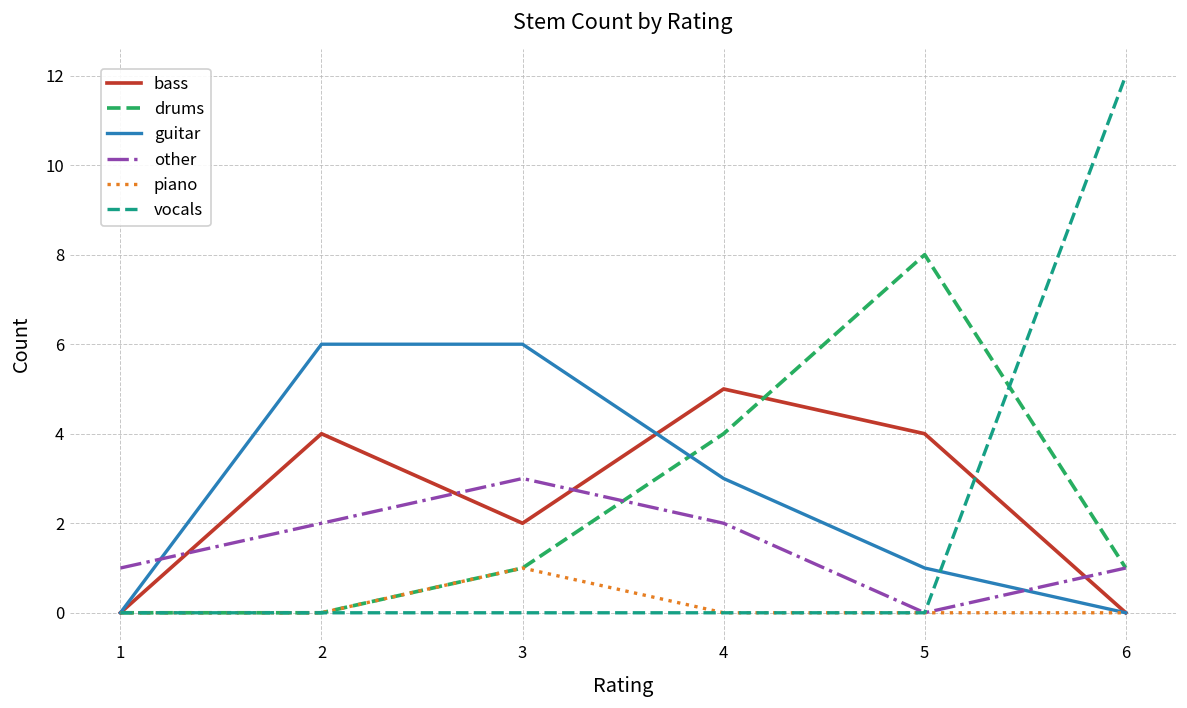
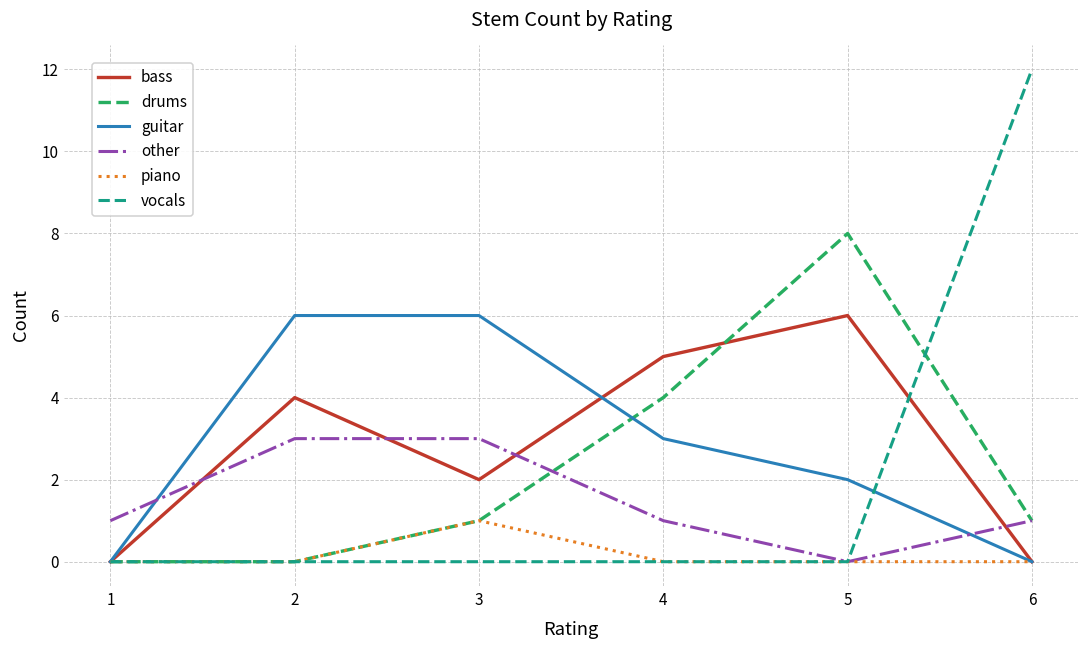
other, 2: 2 -> 3
other, 4: 2 -> 1
bass, 5: 4 -> 6
guitar, 5: 1 -> 2
